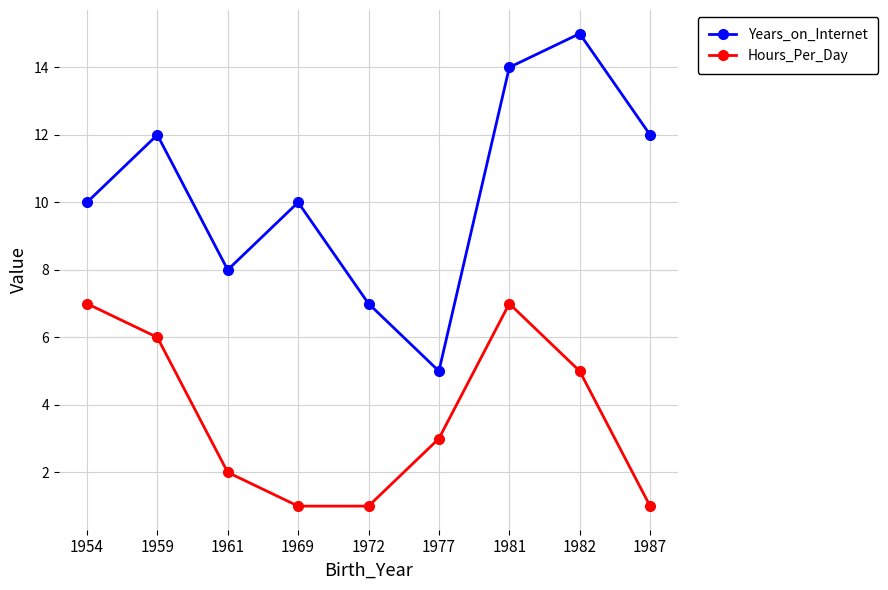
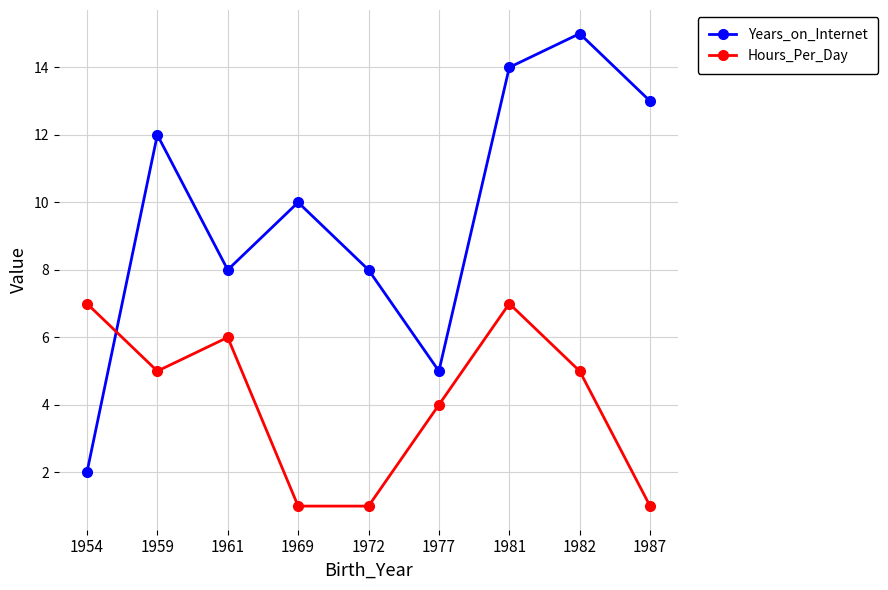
Years_on_Internet, 1954: 10 -> 2
Hours_Per_Day, 1959: 6 -> 5
Hours_Per_Day, 1961: 2 -> 6
Years_on_Internet, 1972: 7 -> 8
Hours_Per_Day, 1977: 3 -> 4
Years_on_Internet, 1987: 12 -> 13
